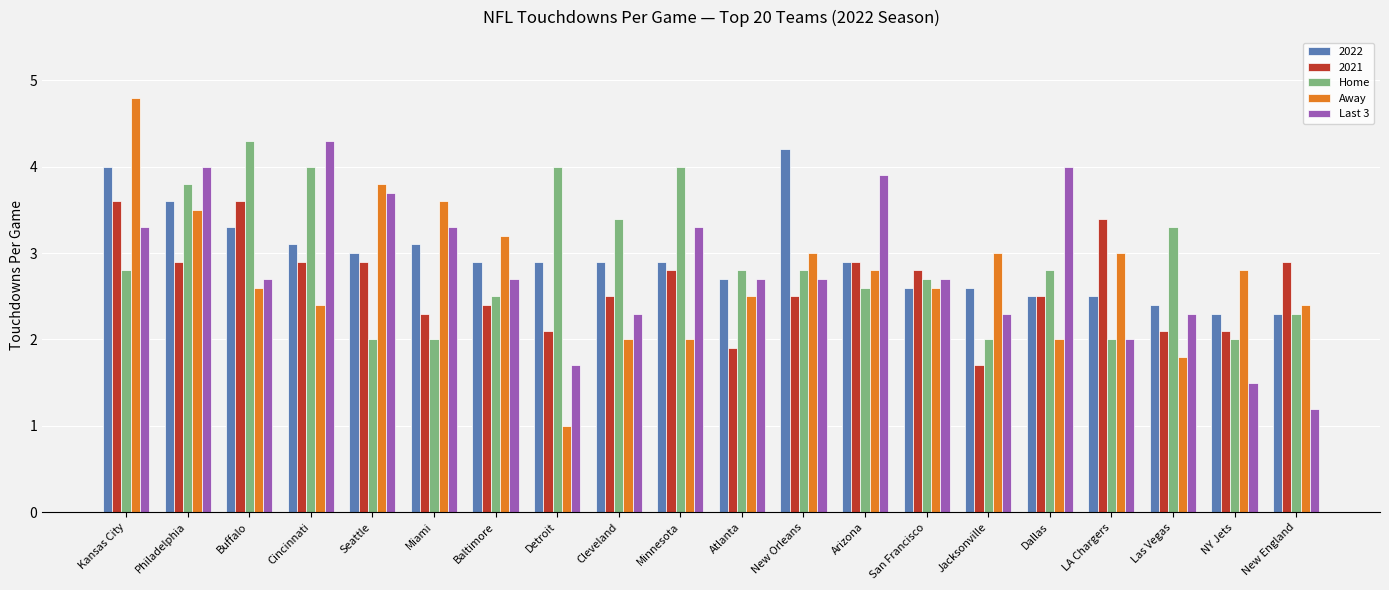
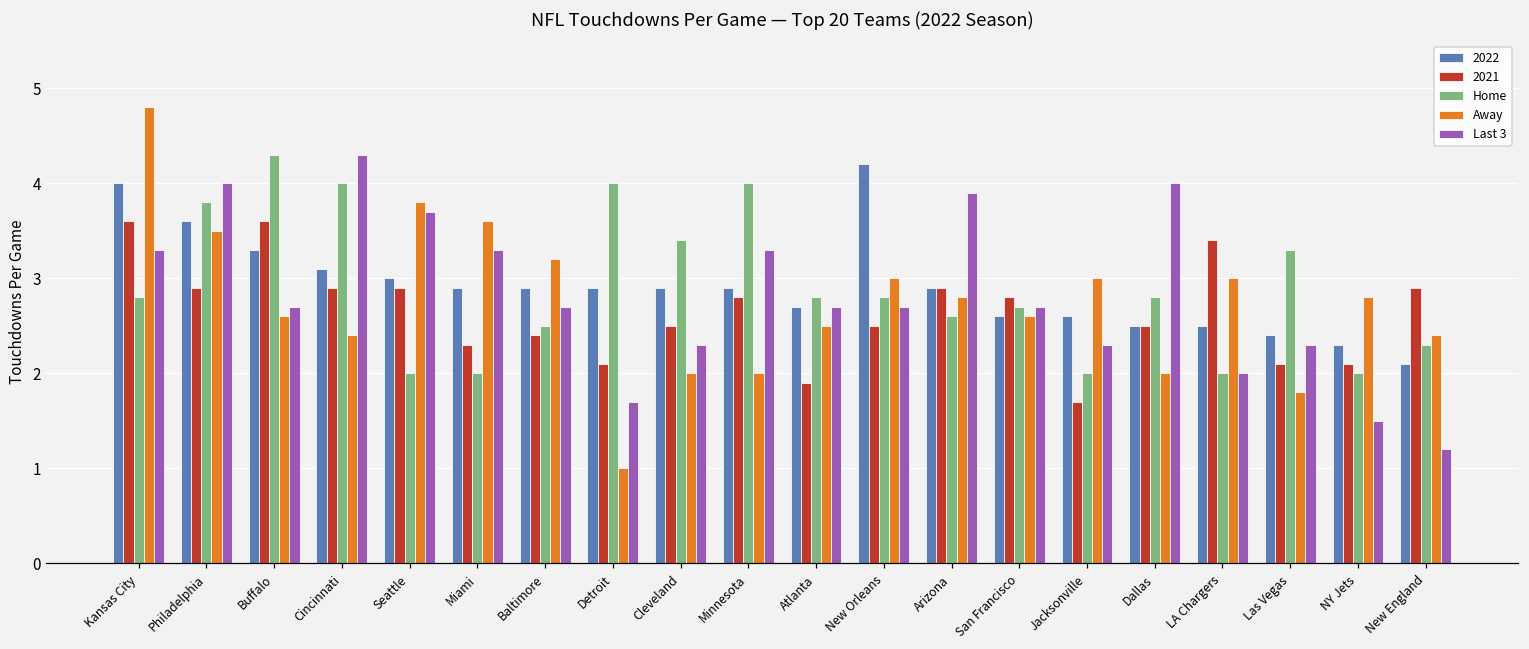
2022, Miami: 3.1 -> 2.9
2022, New England: 2.3 -> 2.1
